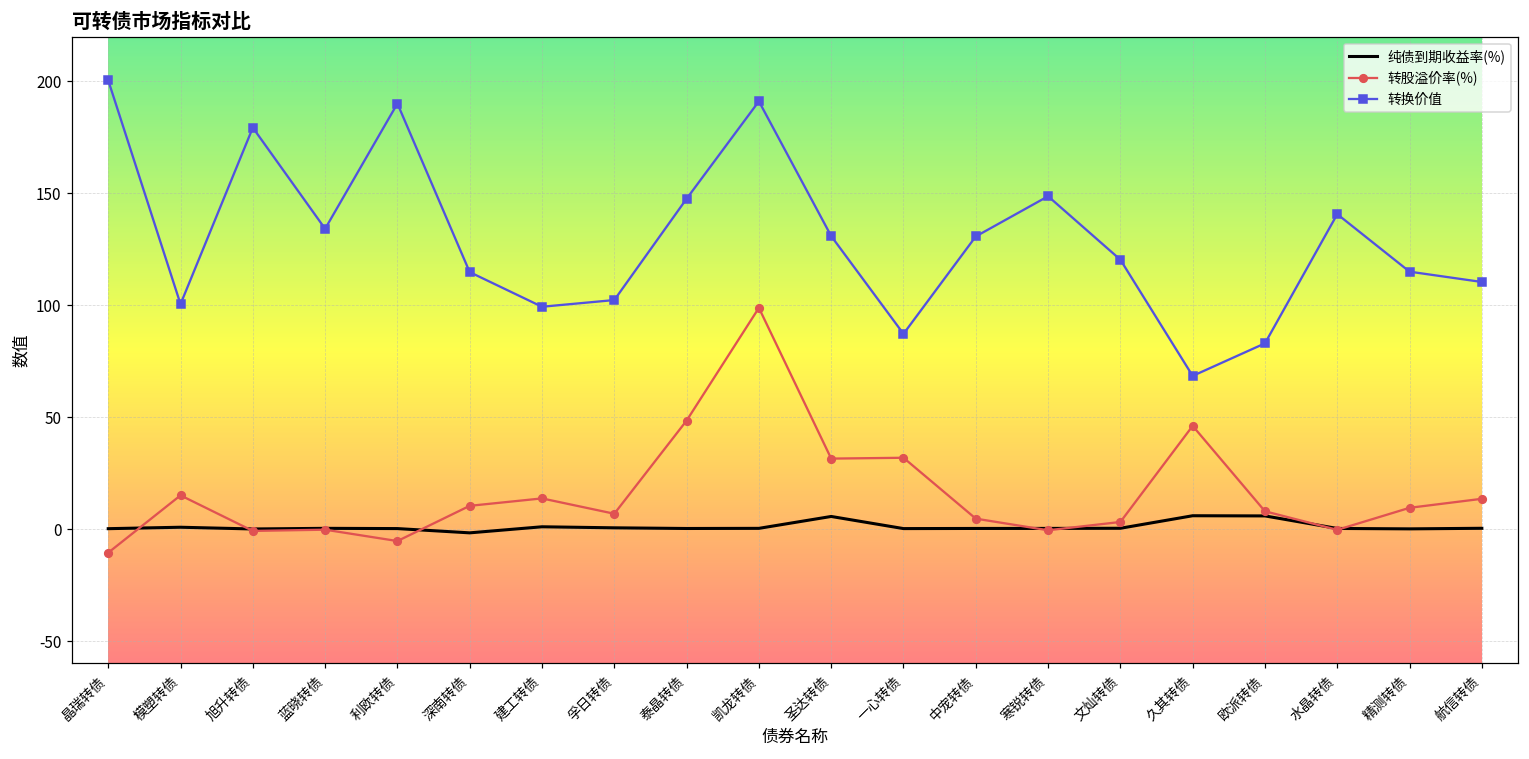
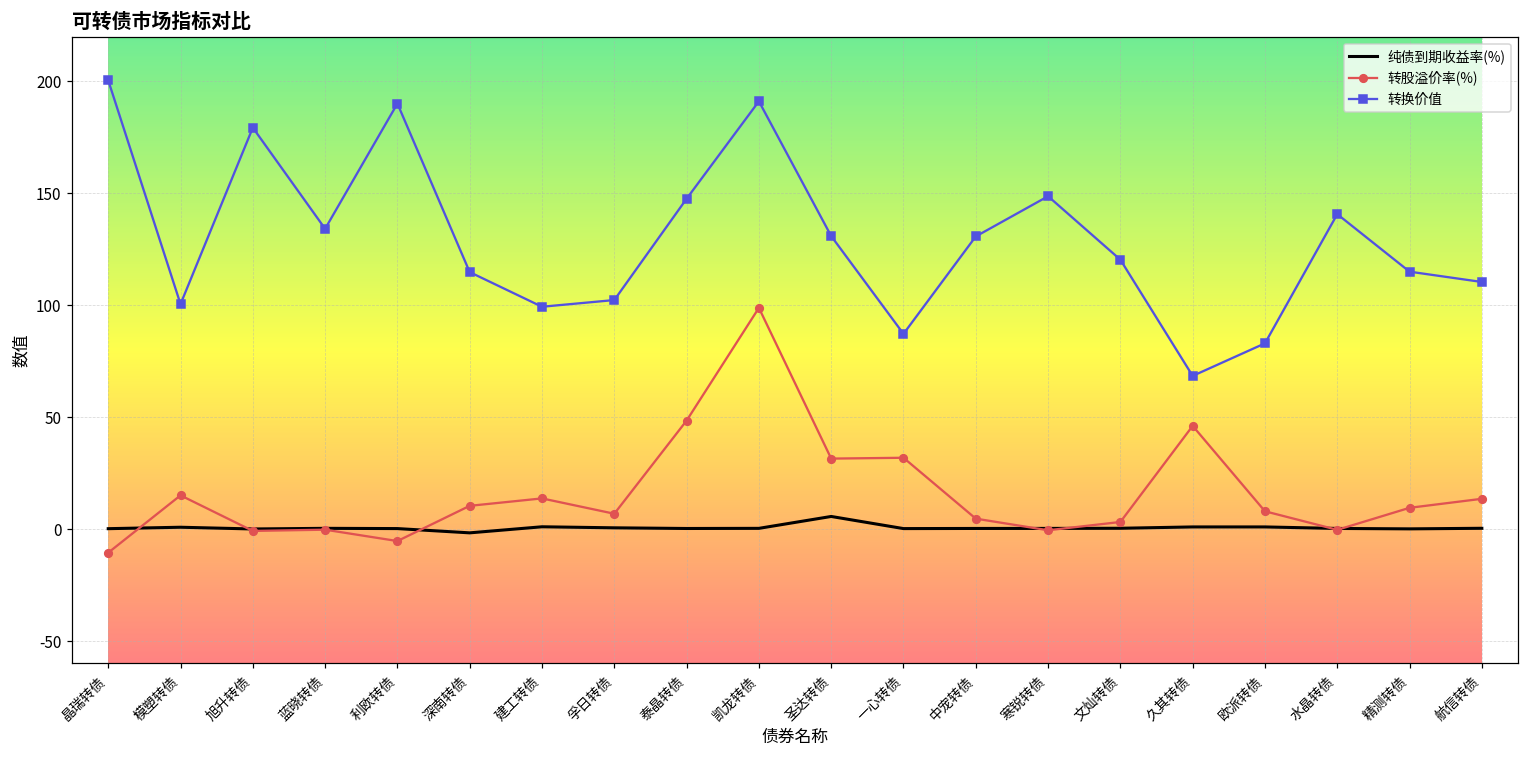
纯债到期收益率(%), 久其转债: 6 -> 1
纯债到期收益率(%), 欧派转债: 6 -> 1
